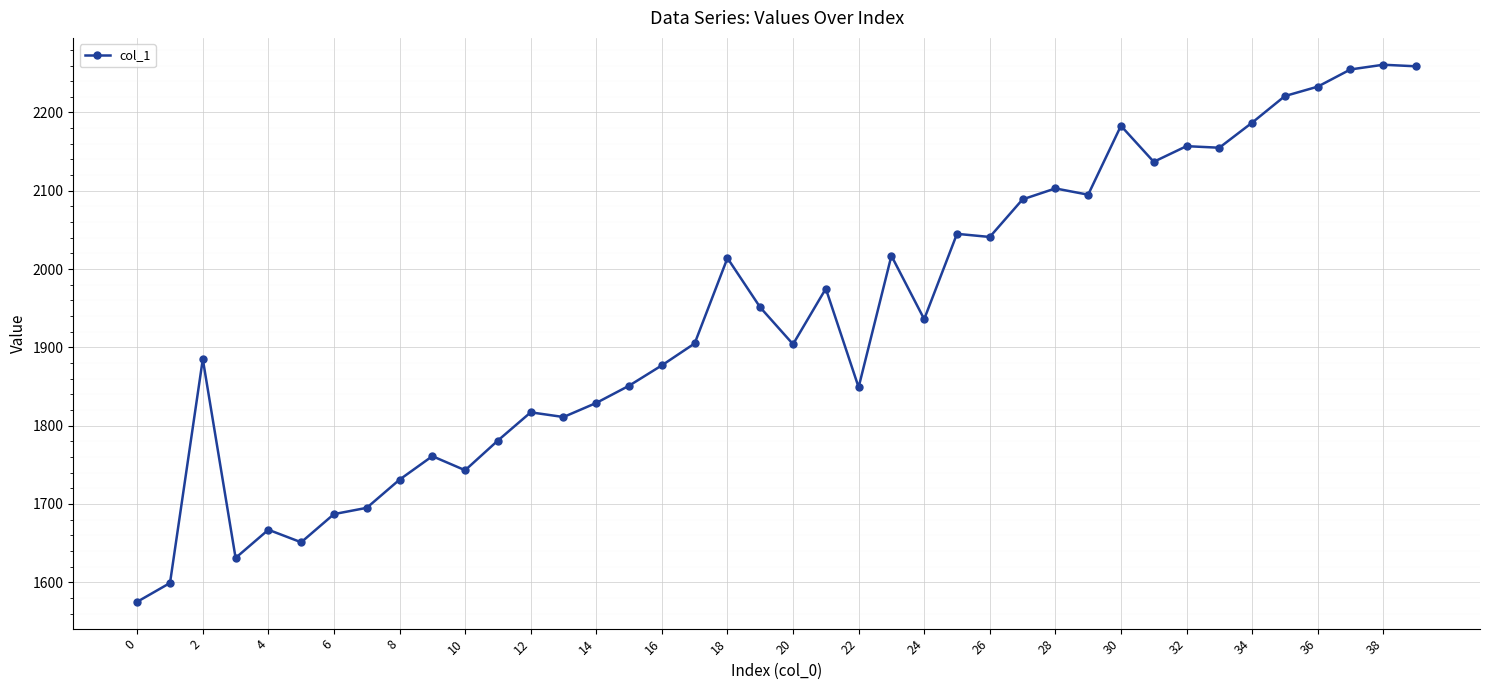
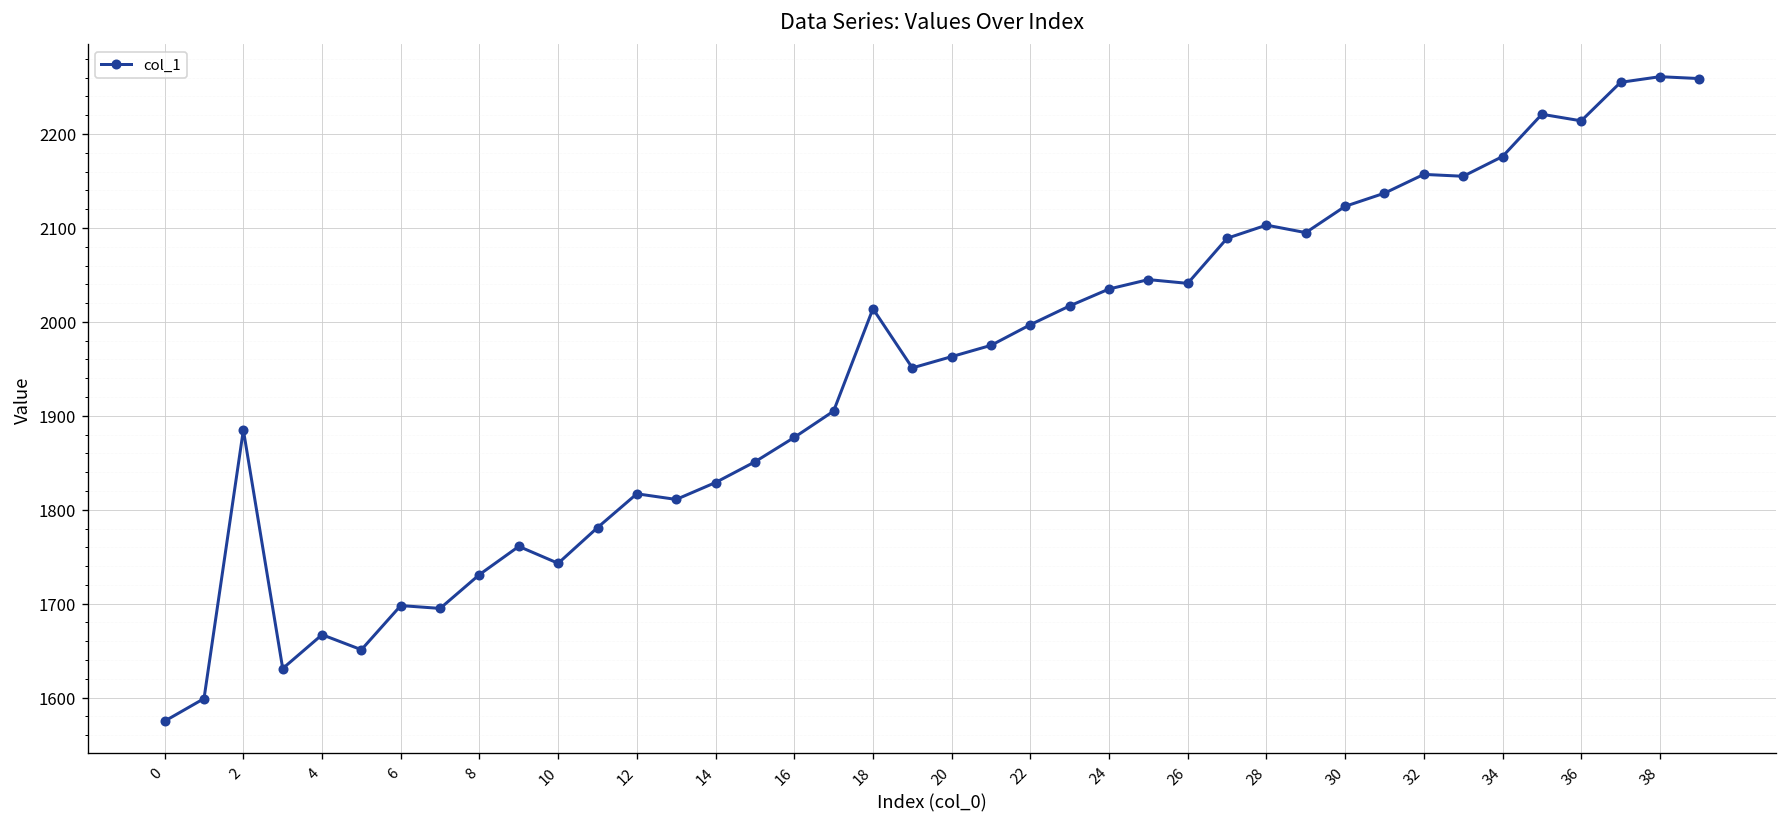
6: 1690 -> 1700
20: 1900 -> 1960
22: 1850 -> 2000
24: 1940 -> 2040
30: 2180 -> 2120
34: 2190 -> 2180
36: 2230 -> 2210
